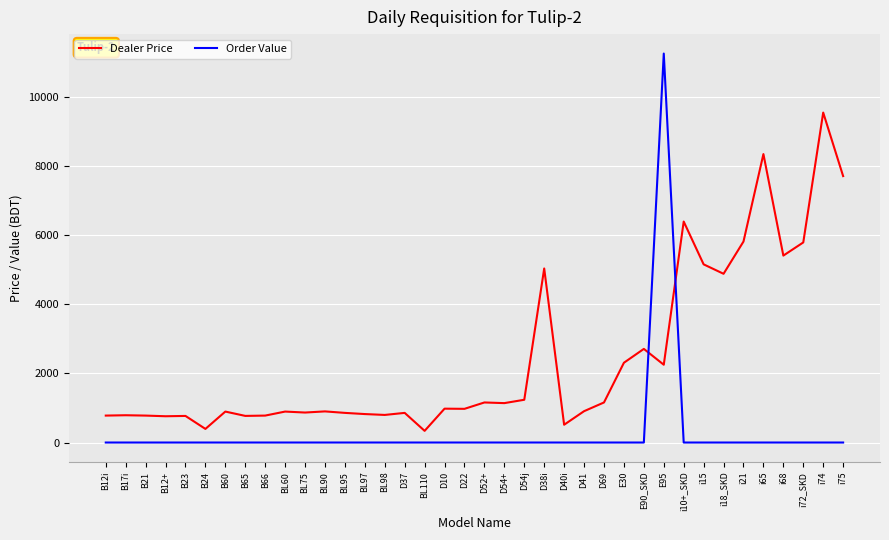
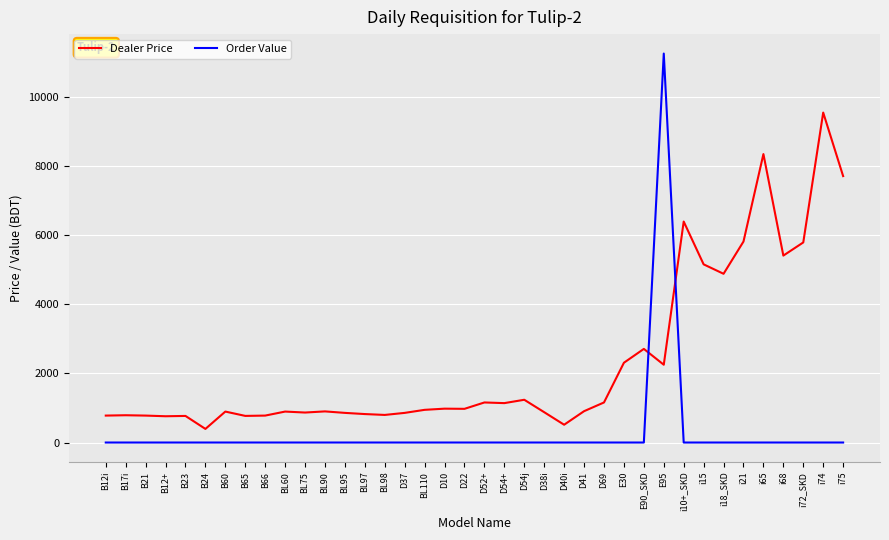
Dealer Price, BL110: 300 -> 900
Dealer Price, D38i: 5000 -> 900
